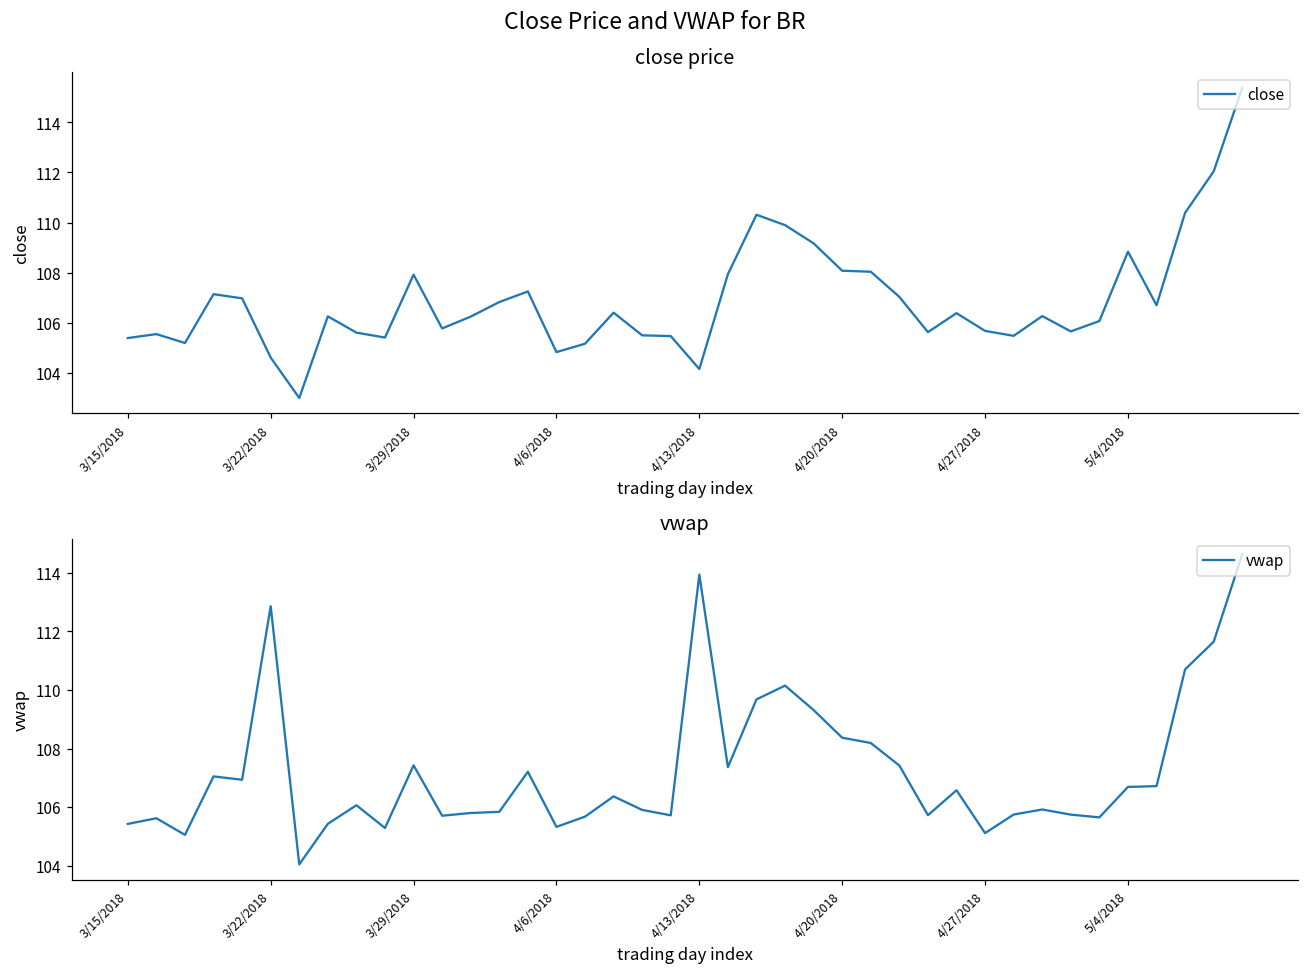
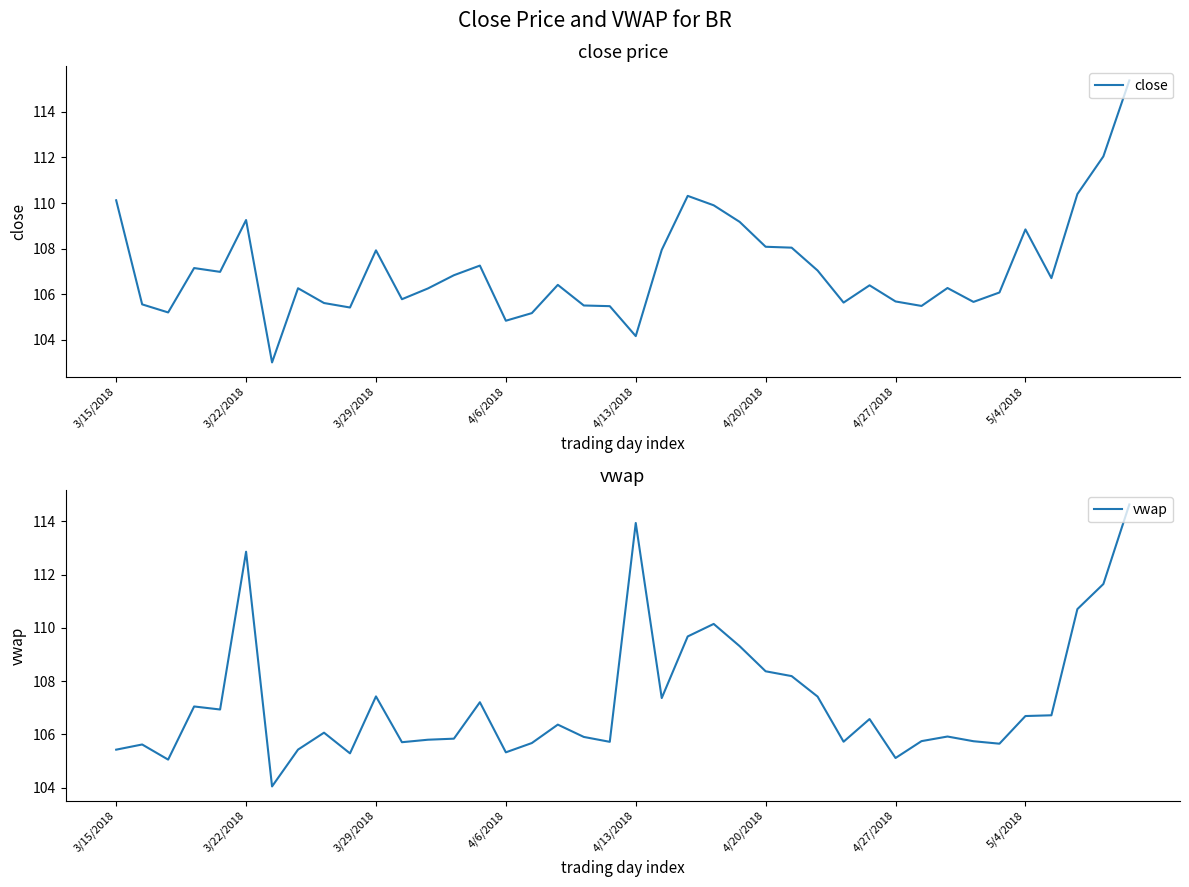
close price, 3/15/2018: 105.4 -> 110.1
close price, 3/22/2018: 104.6 -> 109.3
